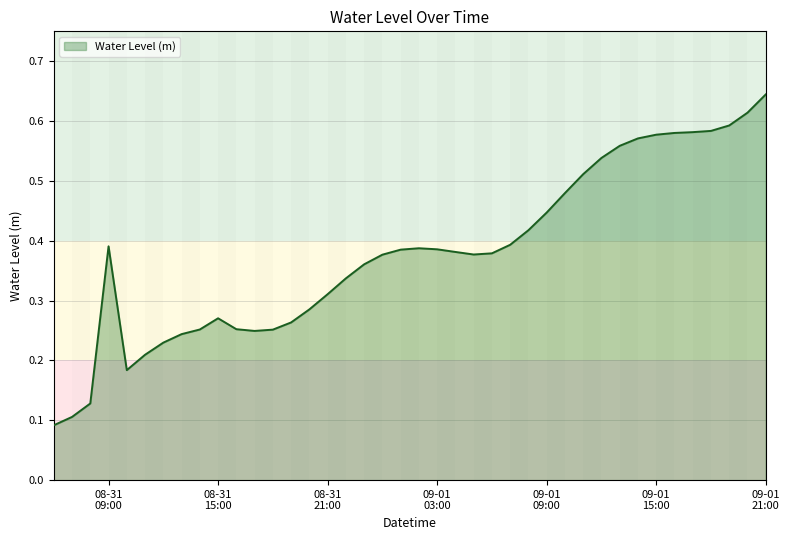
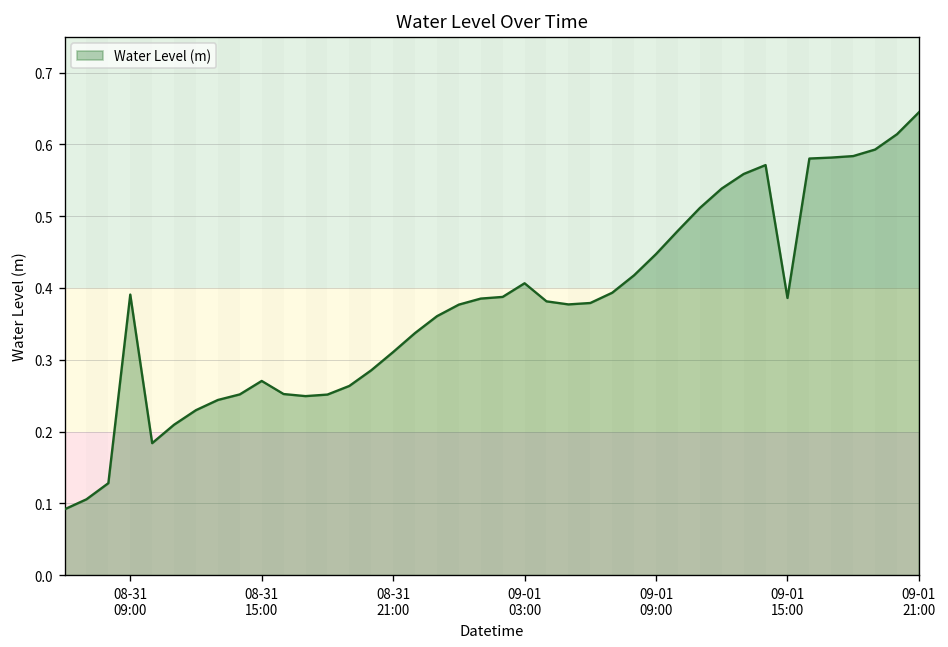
09-01 03:00: 0.39 -> 0.41
09-01 15:00: 0.58 -> 0.39
